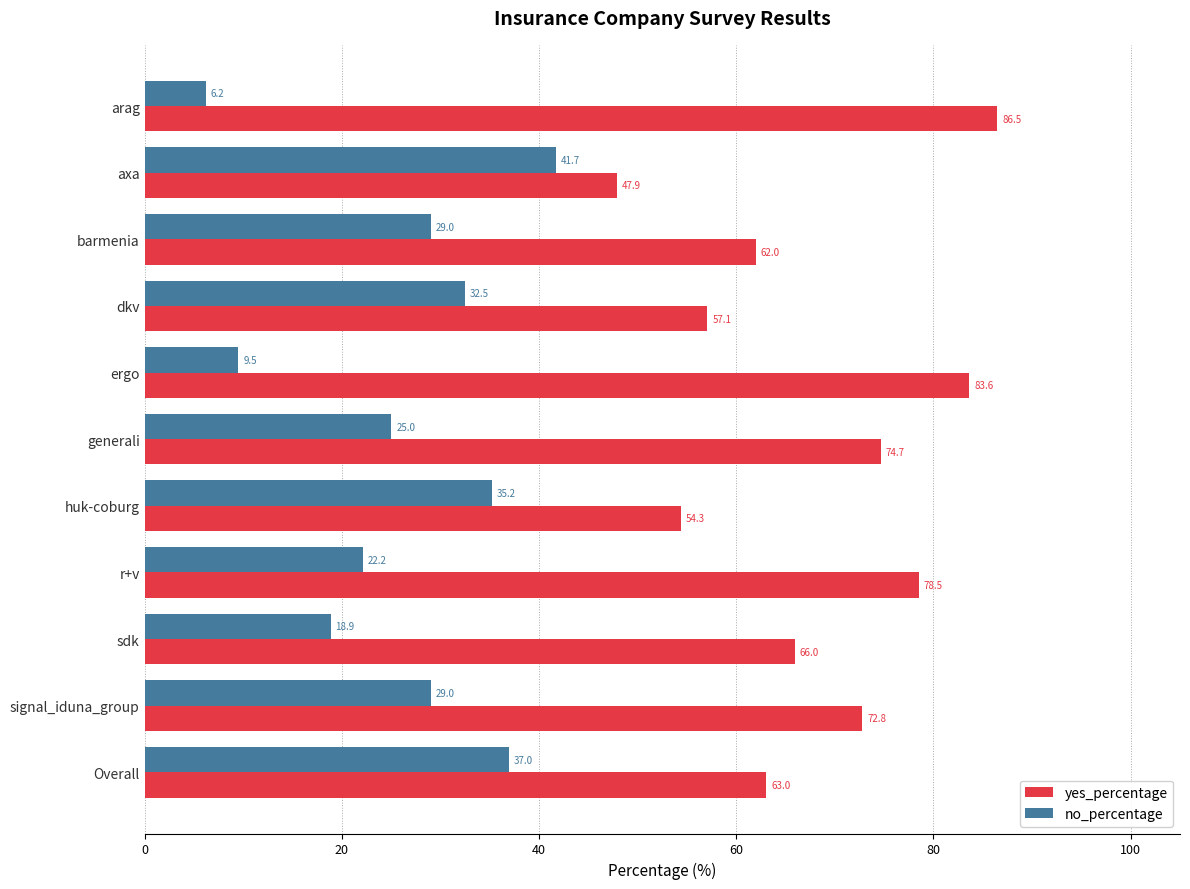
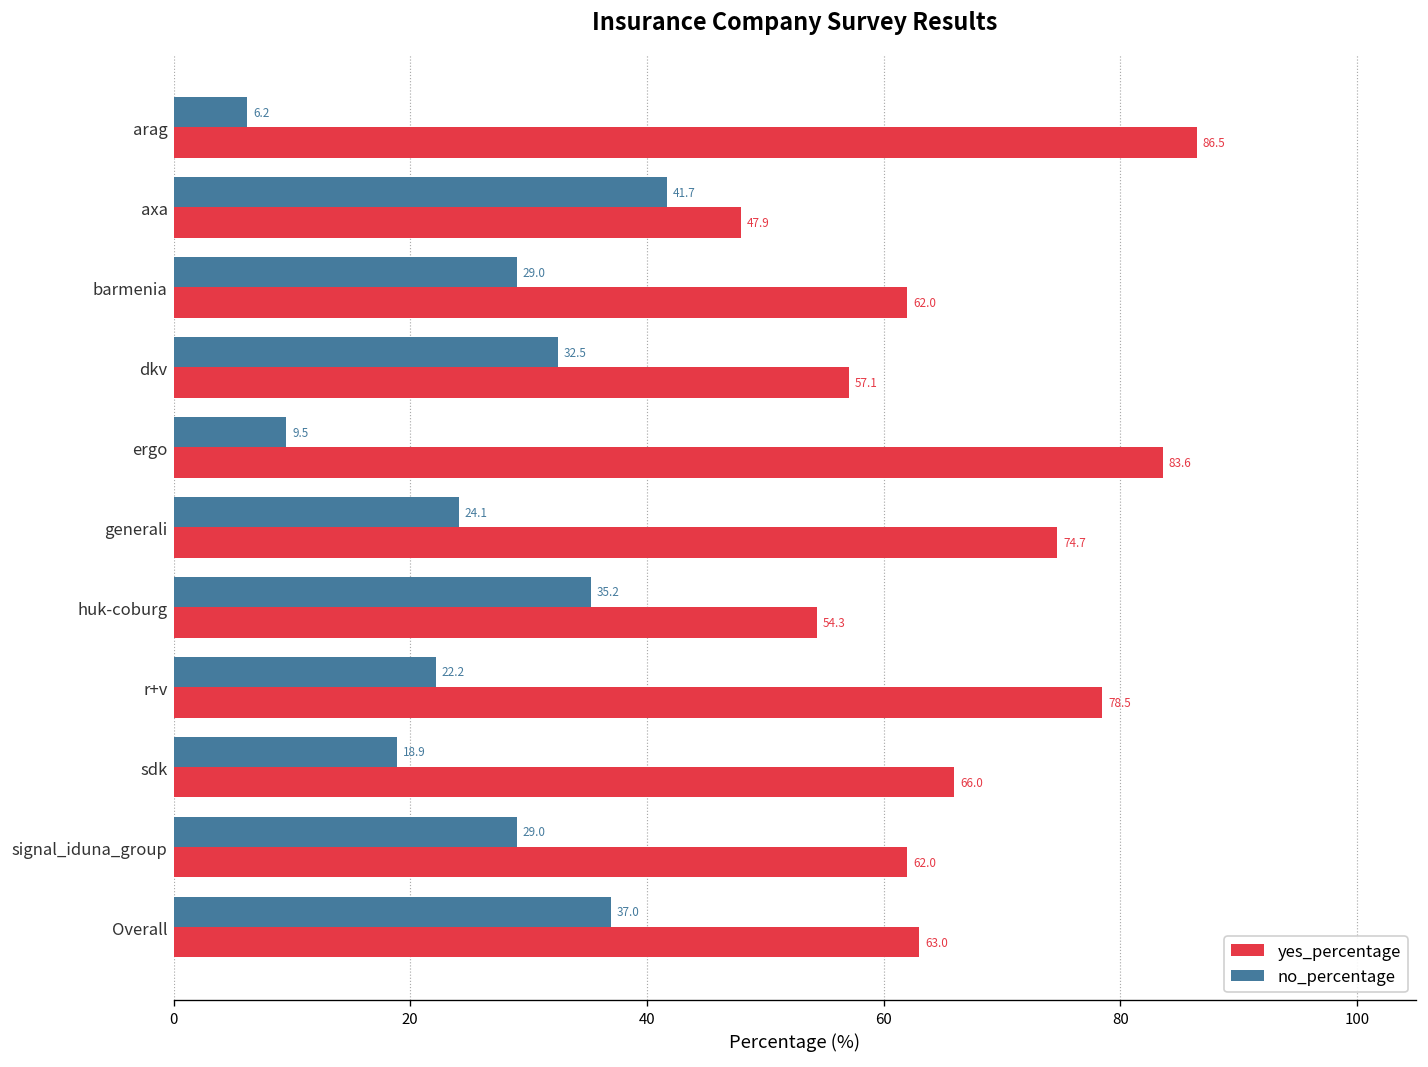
no_percentage, generali: 25.0 -> 24.1
yes_percentage, signal_iduna_group: 72.8 -> 62.0
